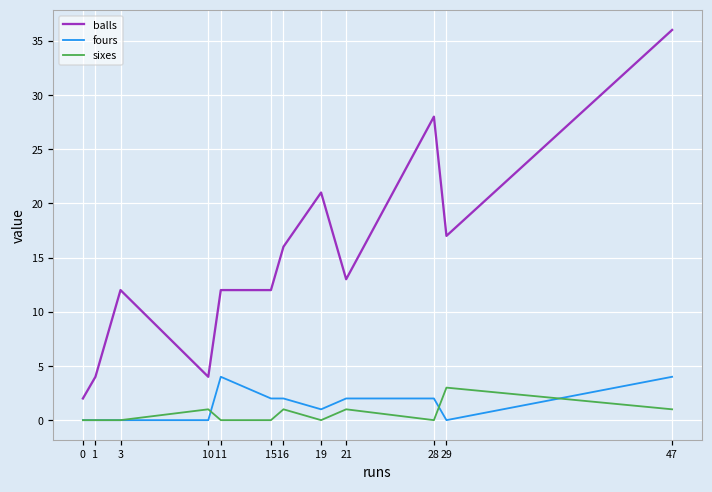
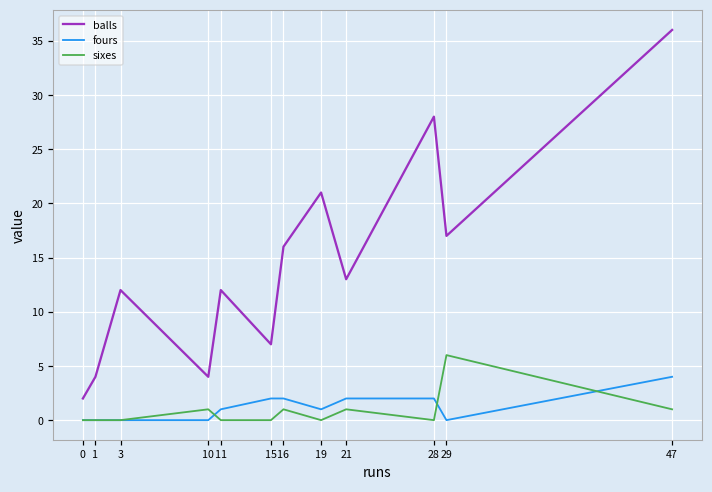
fours, 11: 4 -> 1
balls, 15: 12 -> 7
sixes, 29: 3 -> 6
